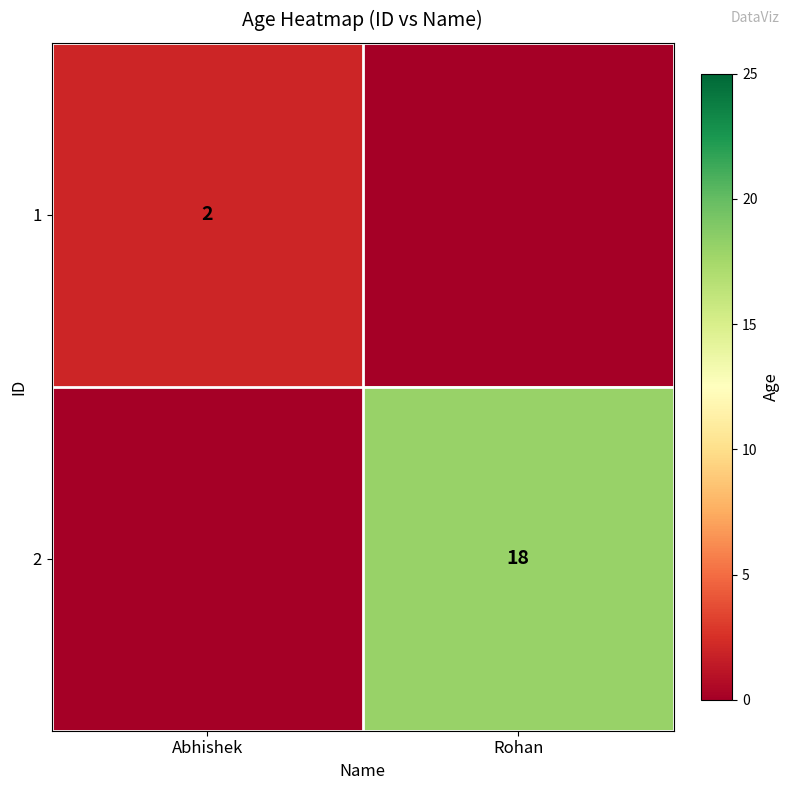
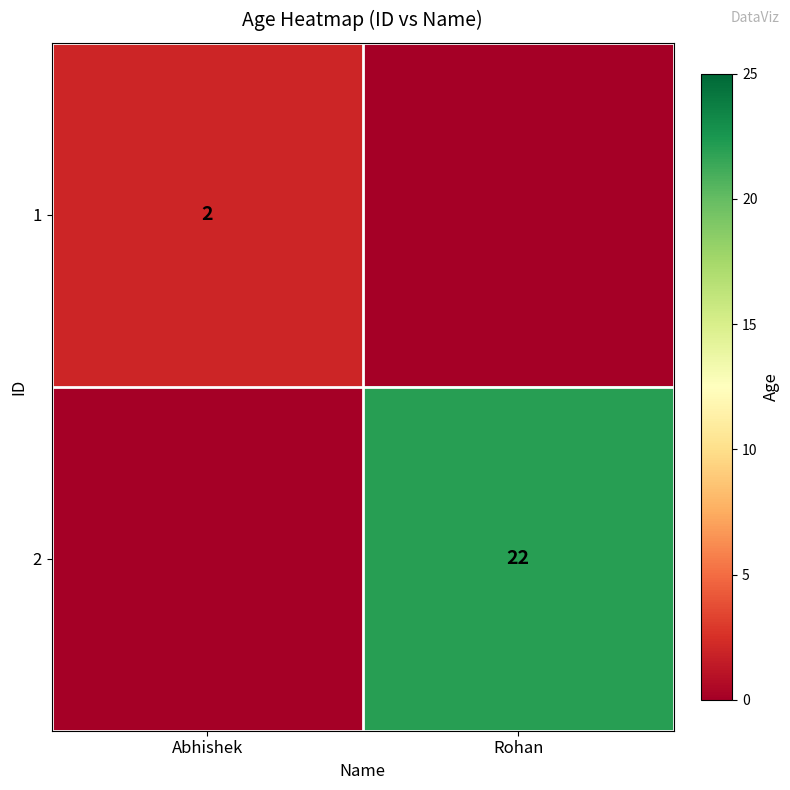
2, Rohan: 18 -> 22
